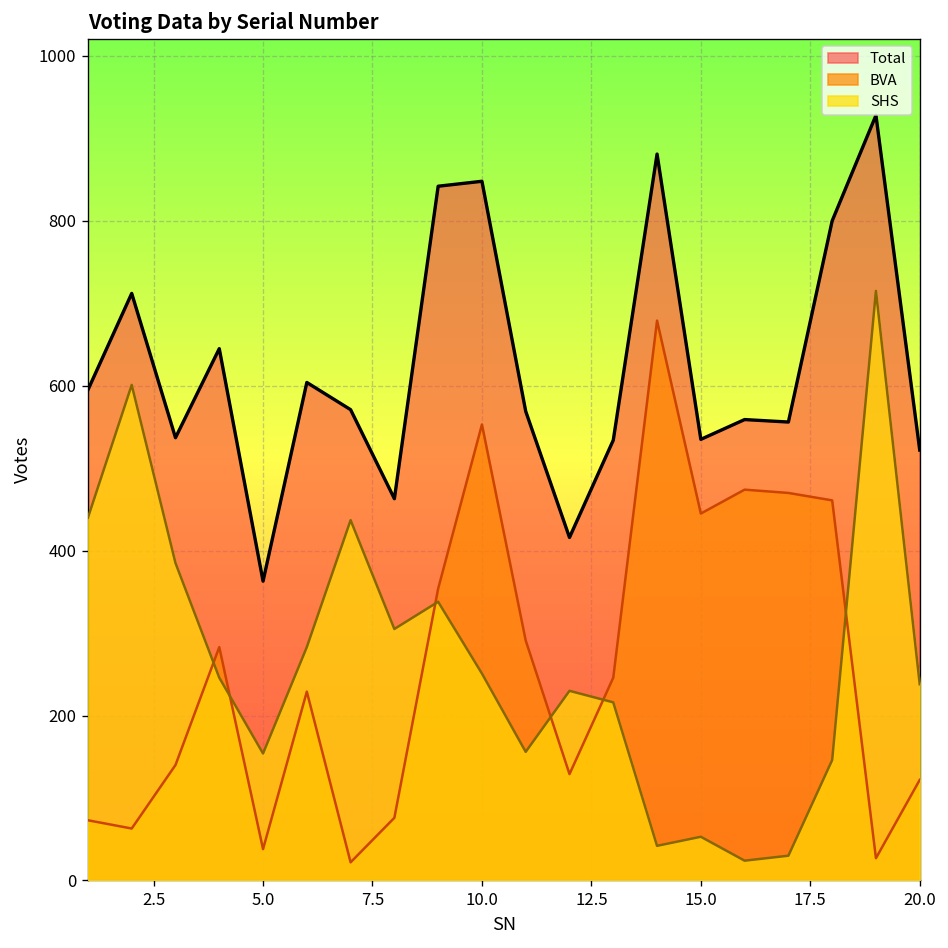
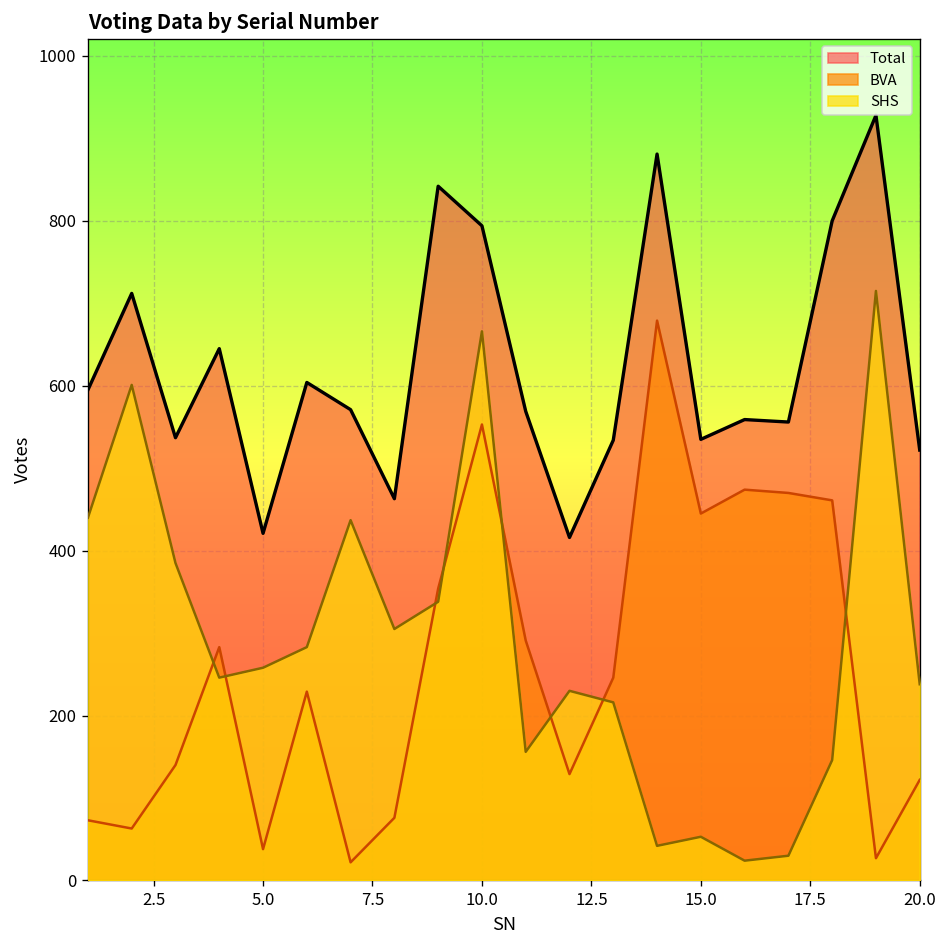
Total, 5.0: 360 -> 420
SHS, 5.0: 150 -> 260
Total, 10.0: 850 -> 790
SHS, 10.0: 250 -> 670
